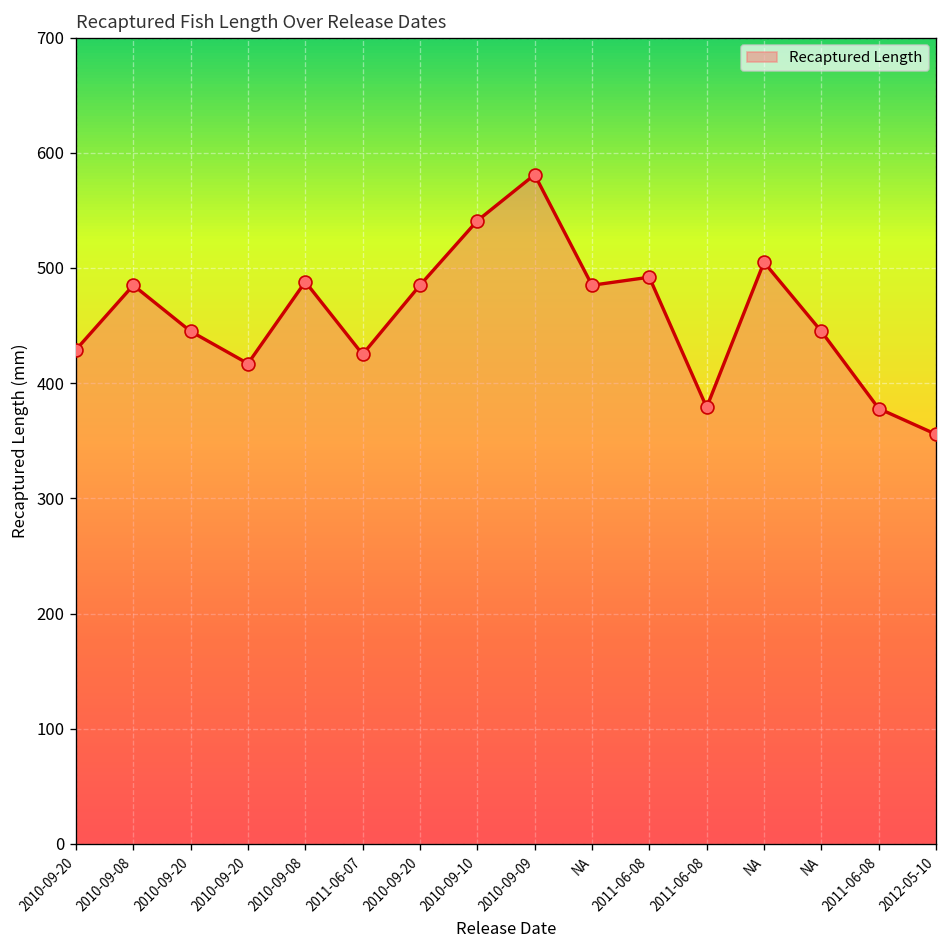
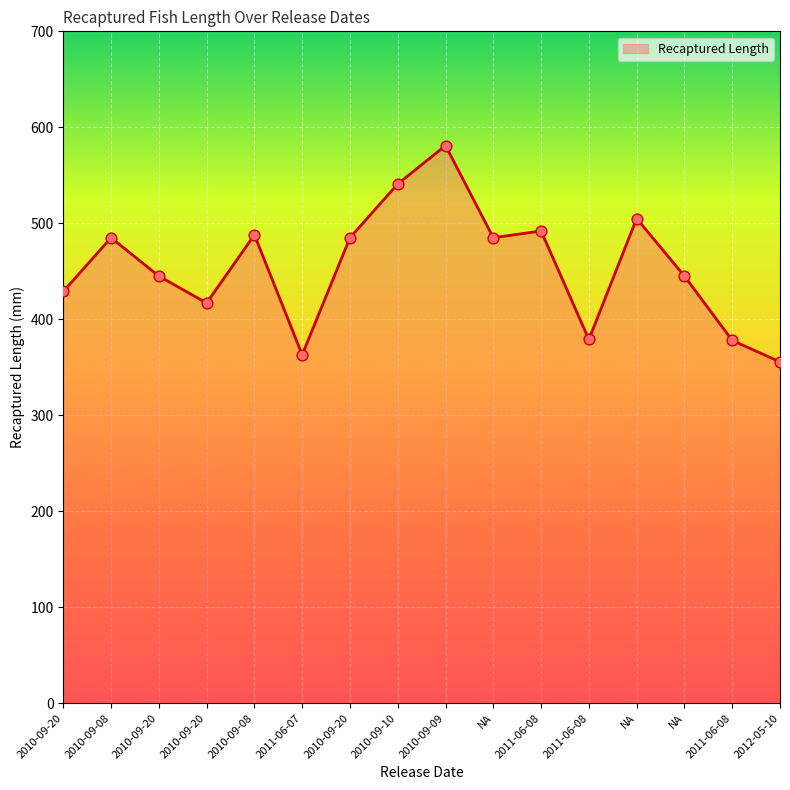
2011-06-07: 430 -> 360
